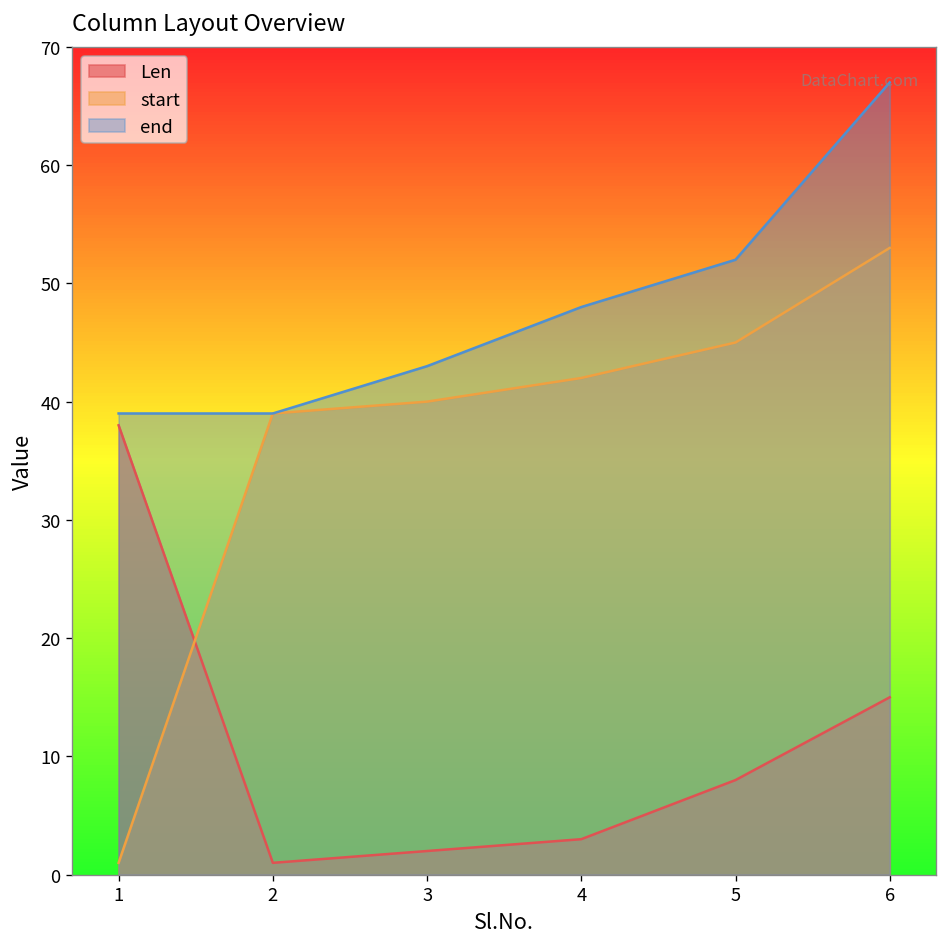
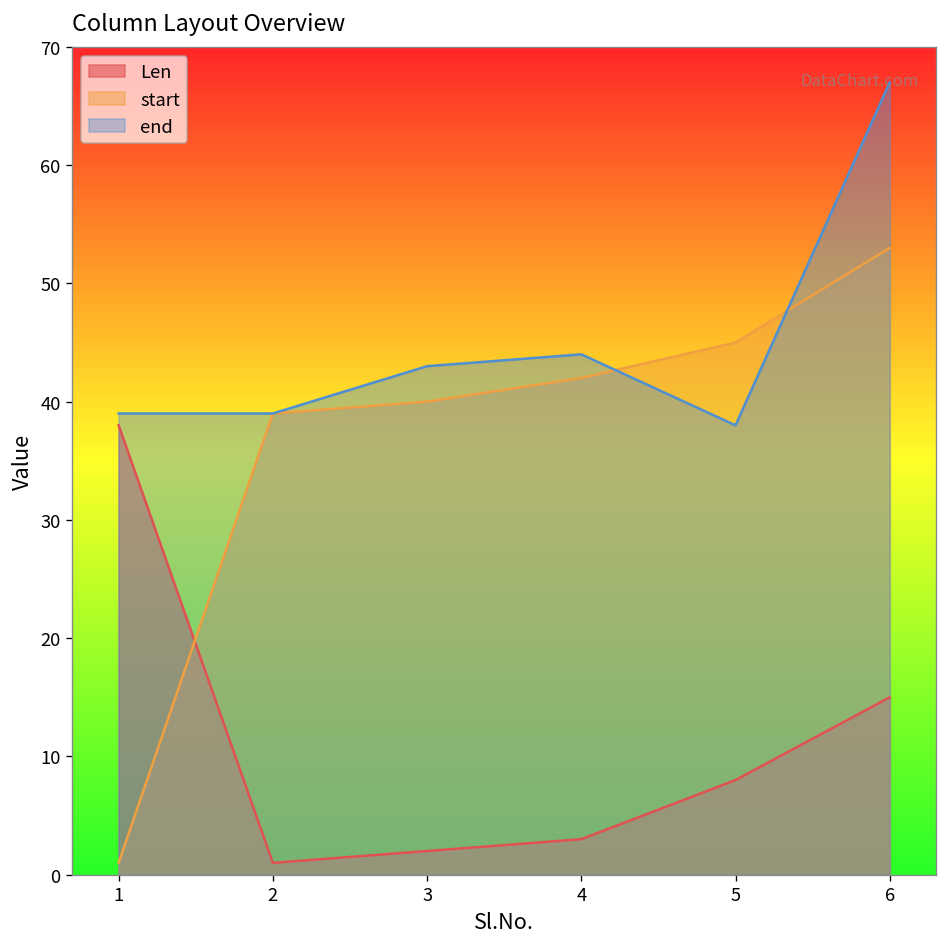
end, 4: 48 -> 44
end, 5: 52 -> 38
